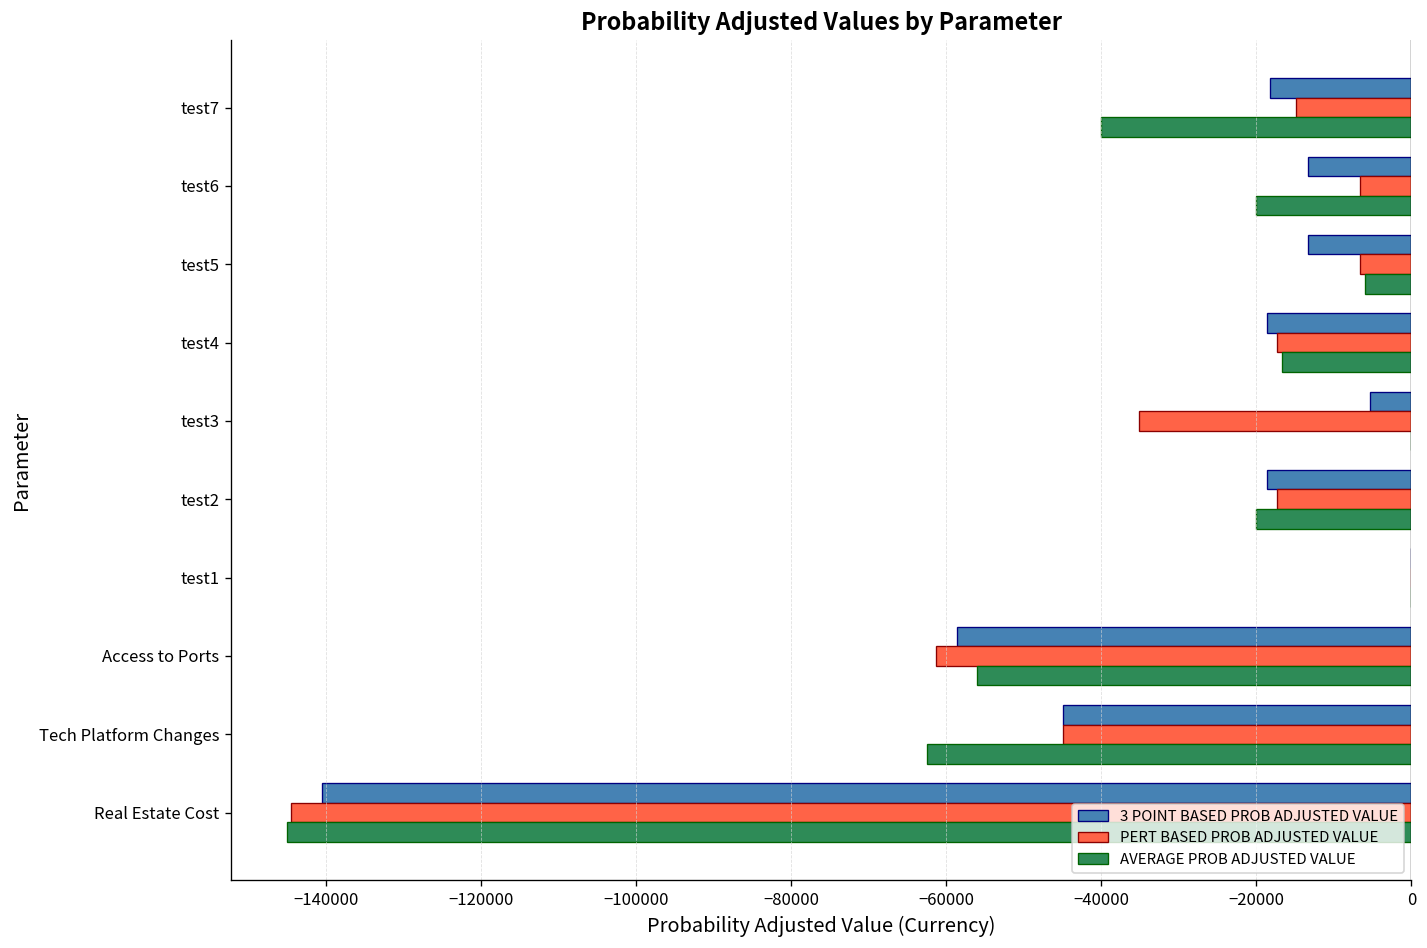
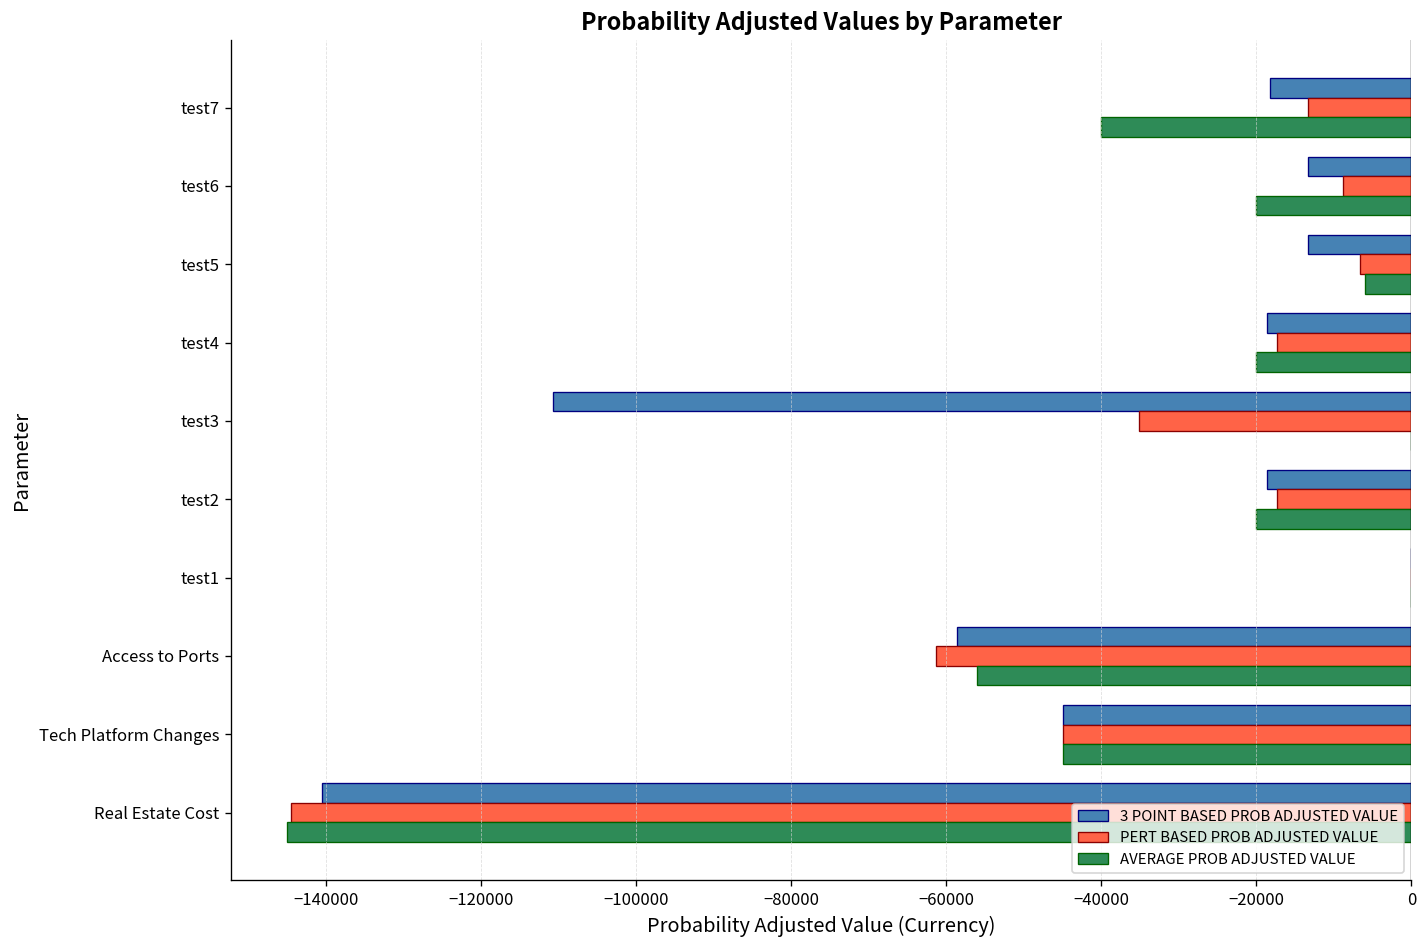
PERT BASED PROB ADJUSTED VALUE, test7: -15000 -> -13000
PERT BASED PROB ADJUSTED VALUE, test6: -7000 -> -9000
AVERAGE PROB ADJUSTED VALUE, test4: -17000 -> -20000
3 POINT BASED PROB ADJUSTED VALUE, test3: -5000 -> -111000
AVERAGE PROB ADJUSTED VALUE, Tech Platform Changes: -62000 -> -45000
